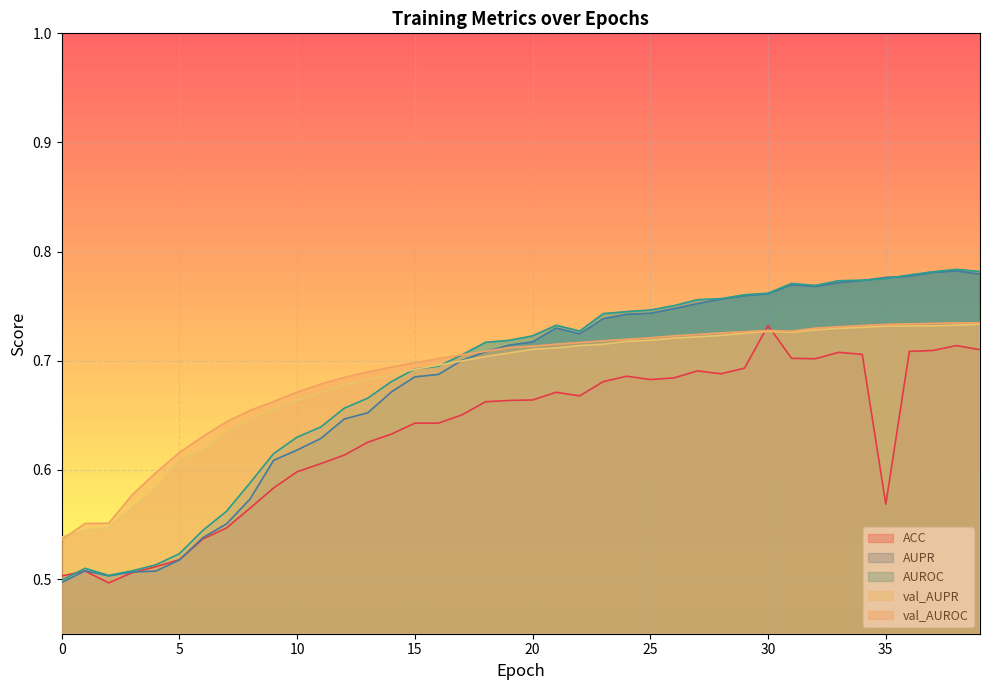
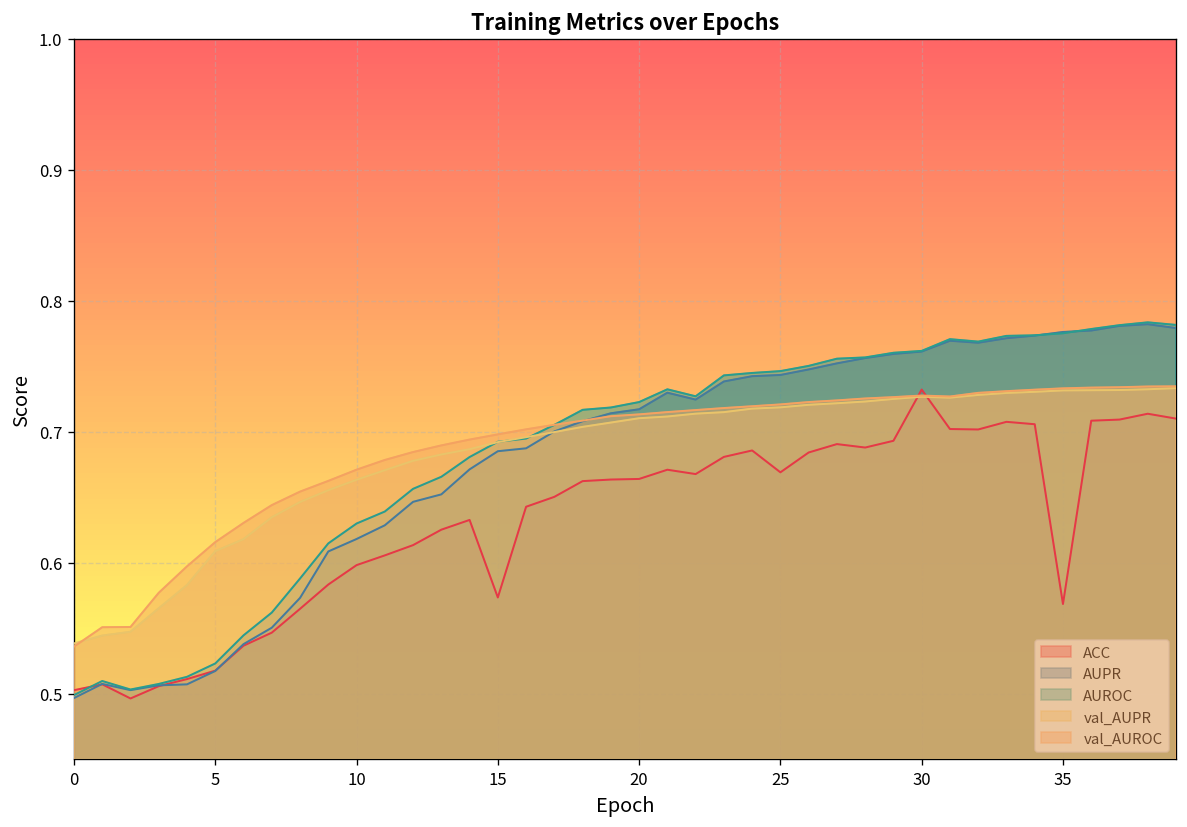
ACC, 15: 0.643 -> 0.574
ACC, 25: 0.683 -> 0.669
